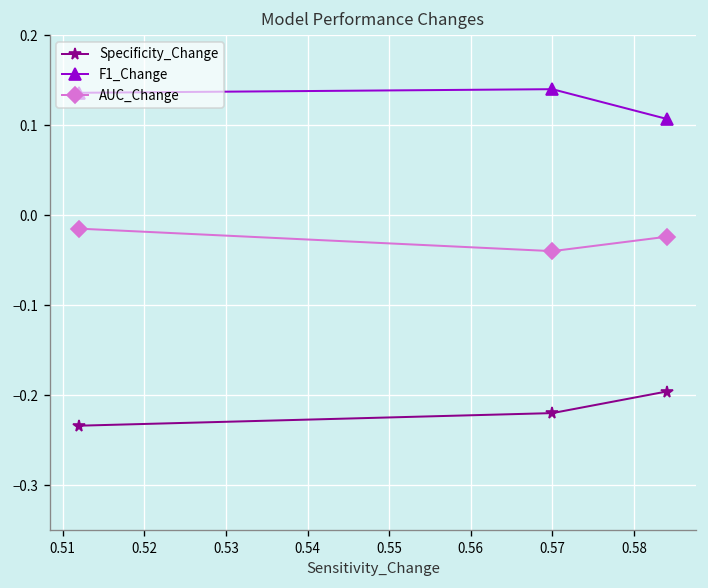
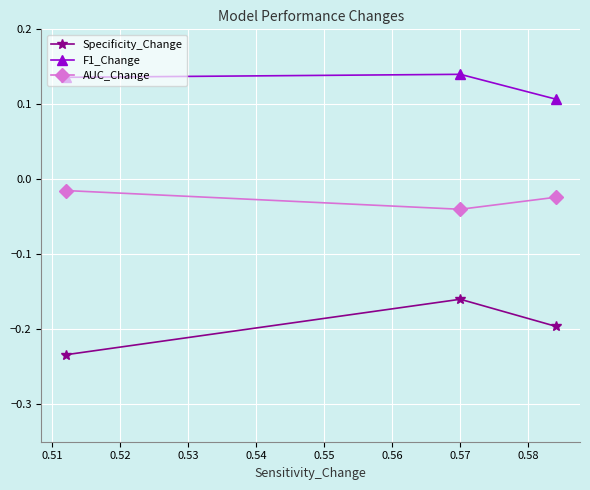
Specificity_Change, 0.57: -0.22 -> -0.16
